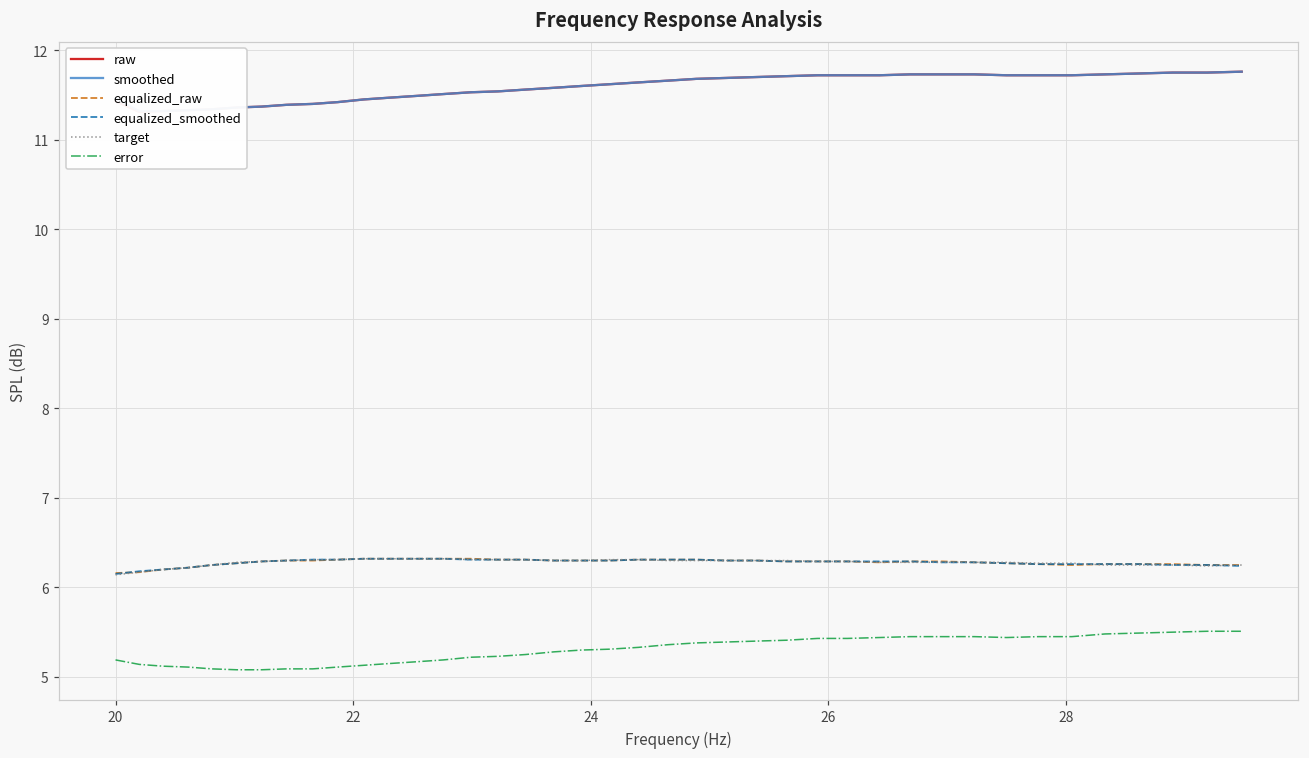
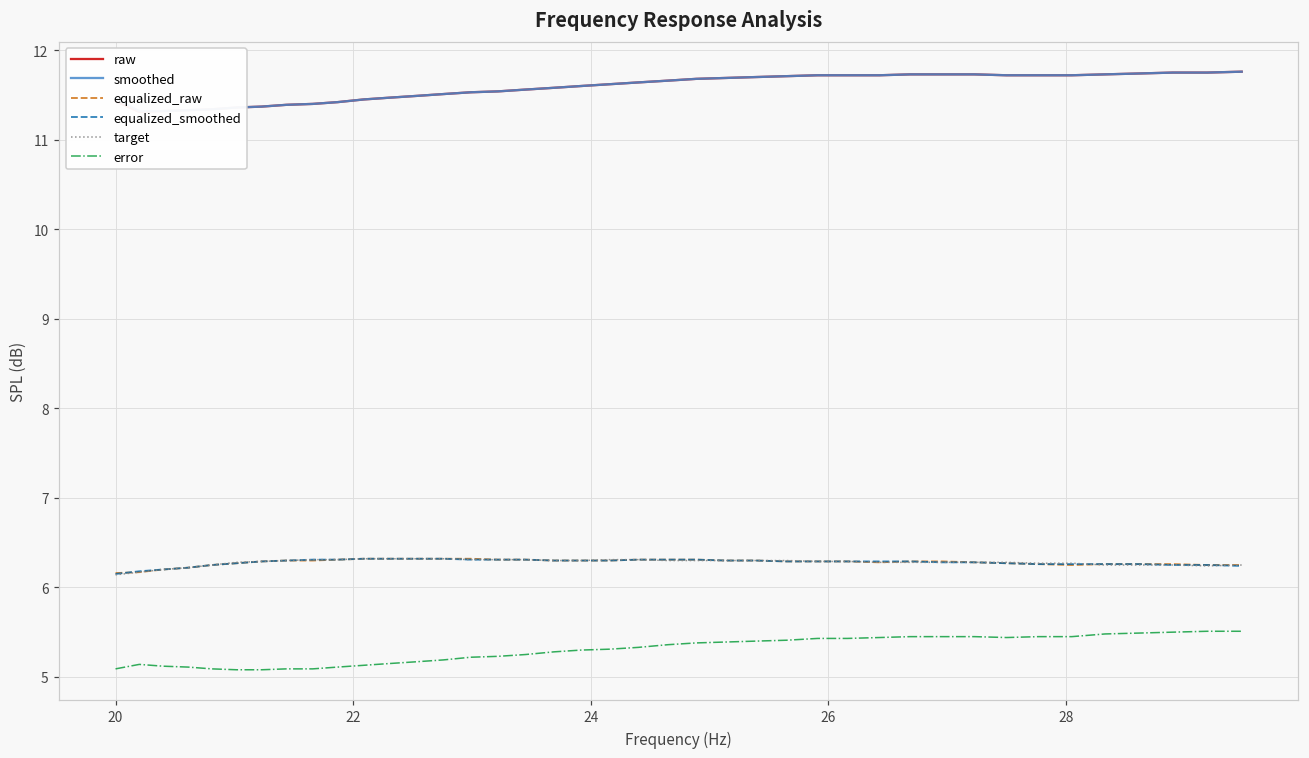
error, 20: 5.2 -> 5.1
